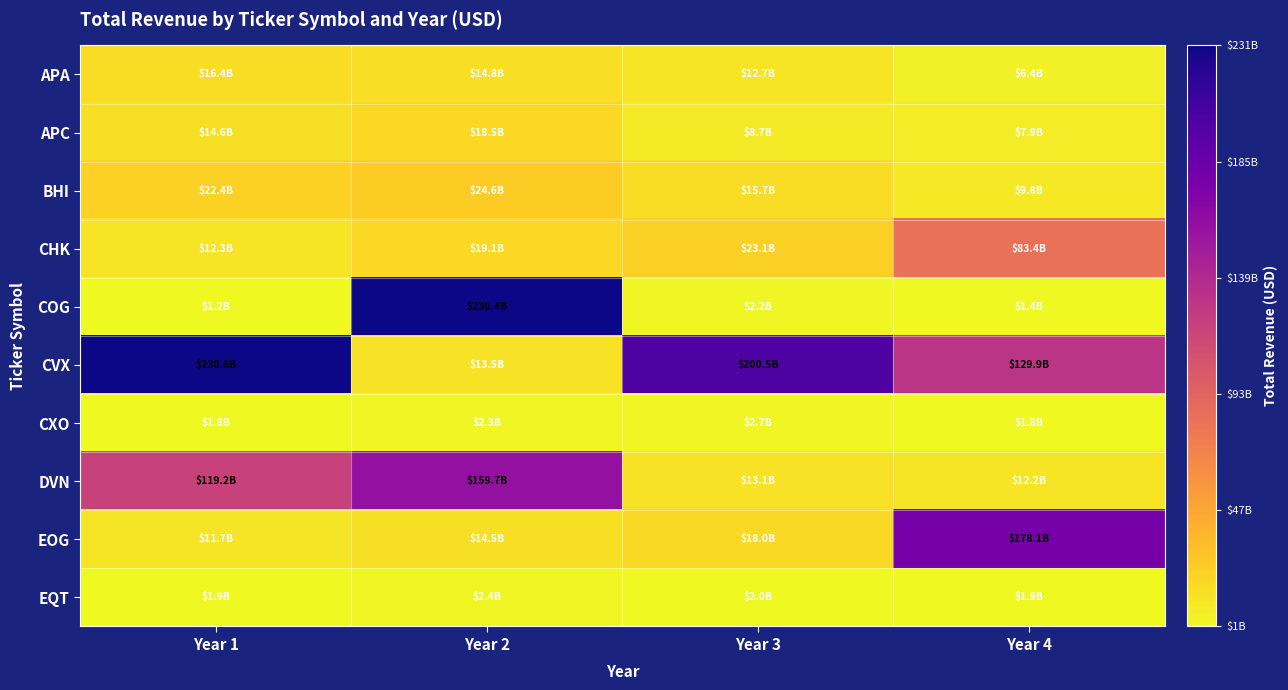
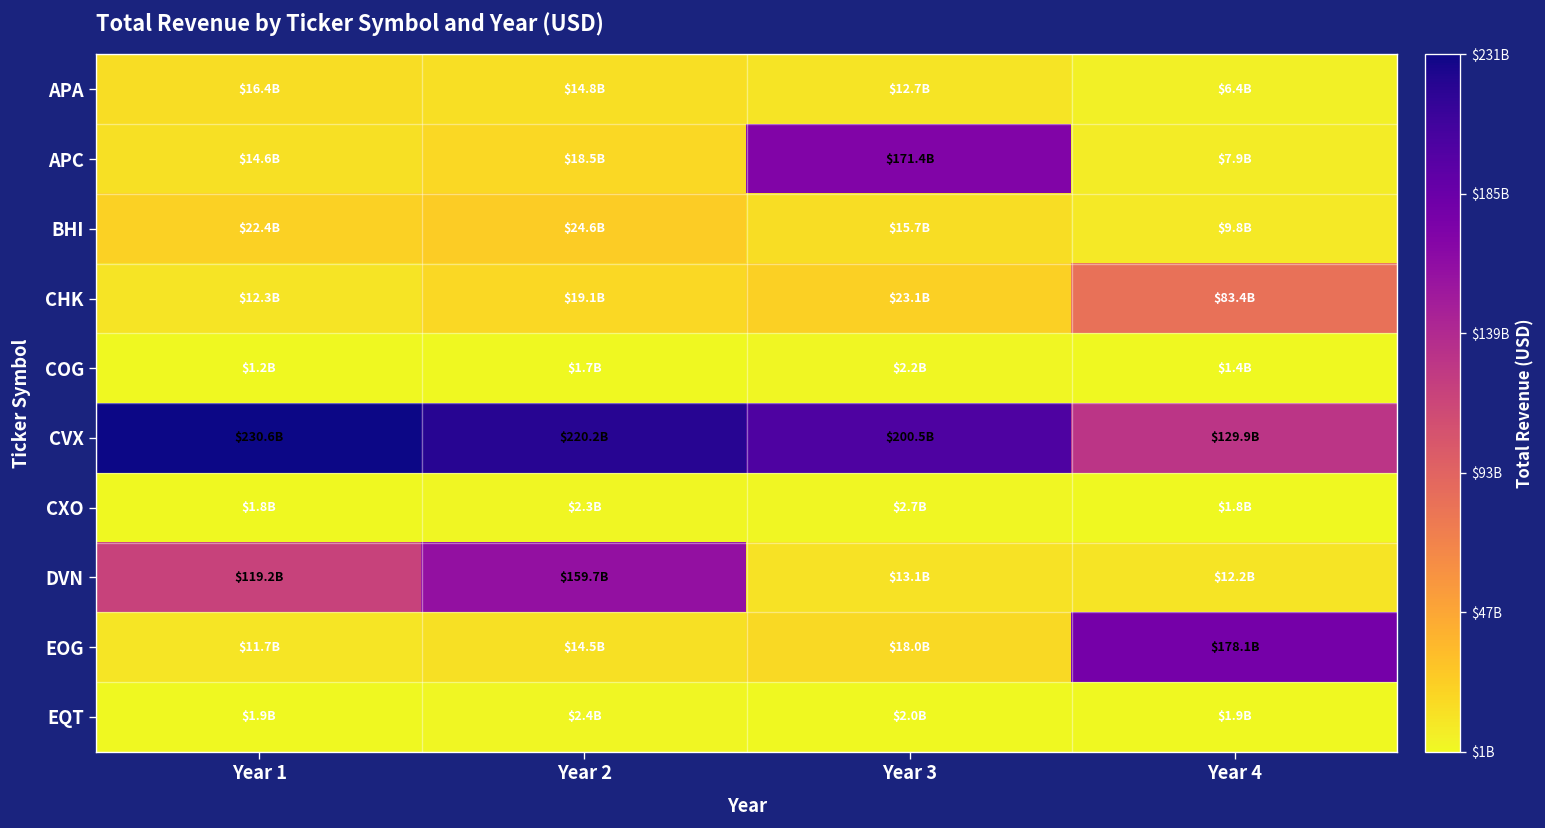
APC, Year 3: $8.7B -> $171.4B
COG, Year 2: $230.4B -> $1.7B
CVX, Year 2: $13.5B -> $220.2B
